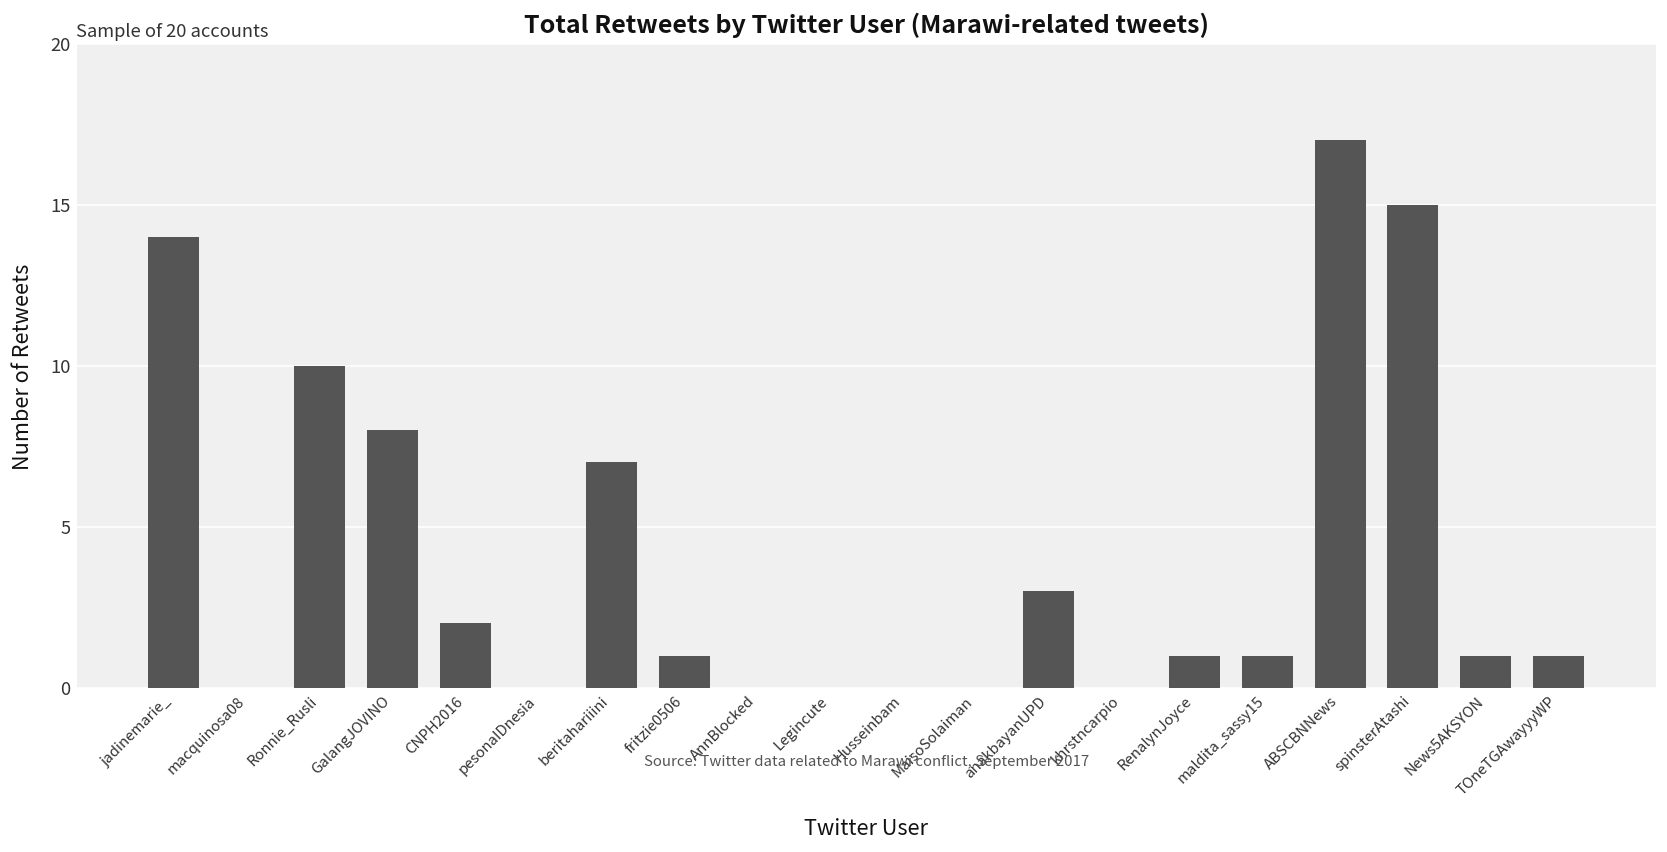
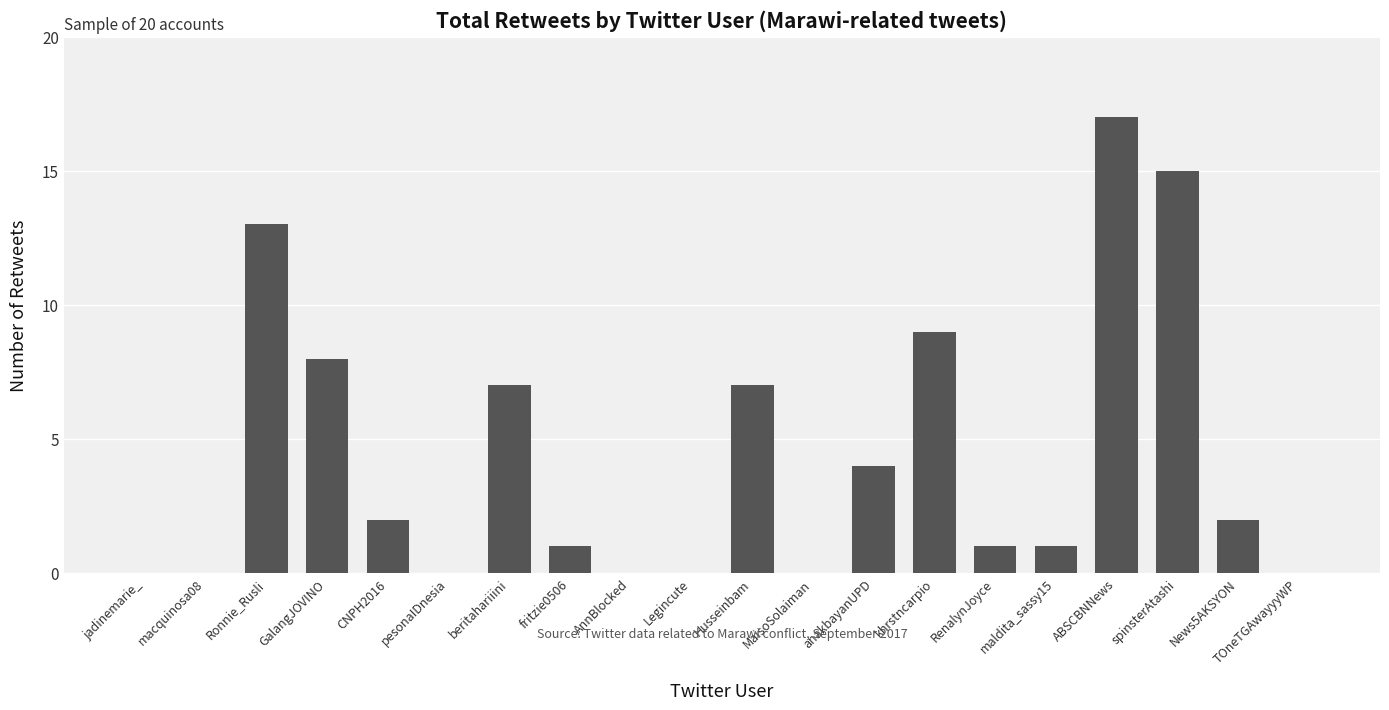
jadinemarie_: 14 -> 0
Ronnie_Rusli: 10 -> 13
Husseinbam: 0 -> 7
anakbayanUPD: 3 -> 4
khrstncarpio: 0 -> 9
News5AKSYON: 1 -> 2
TOneTGAwayyyWP: 1 -> 0
